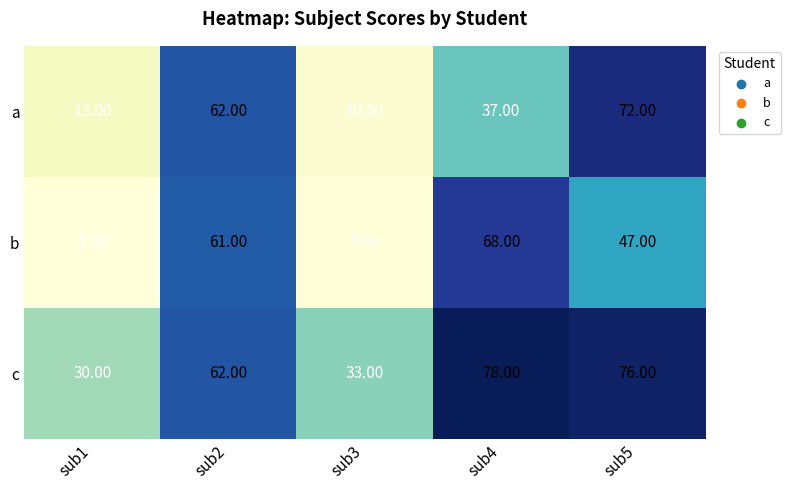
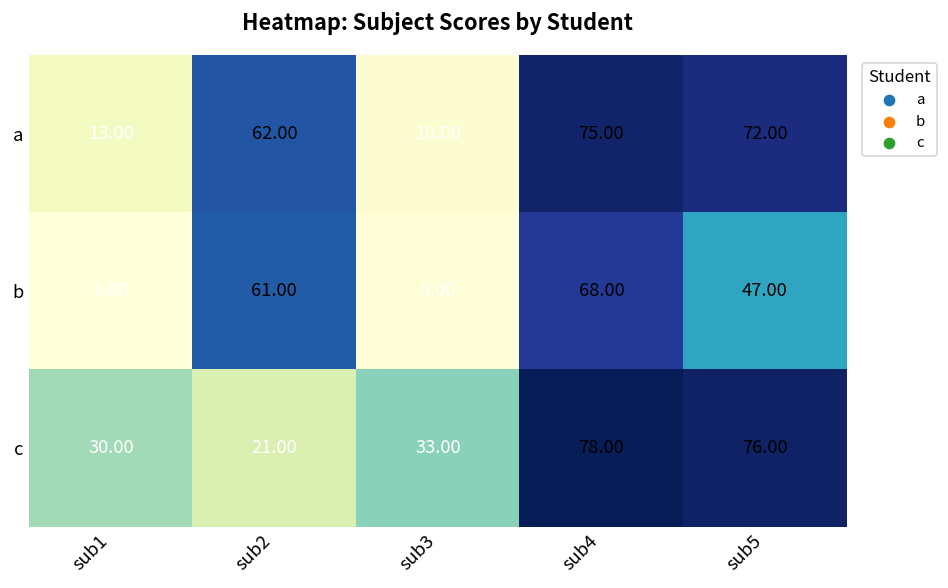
a, sub4: 37.00 -> 75.00
c, sub2: 62.00 -> 21.00
